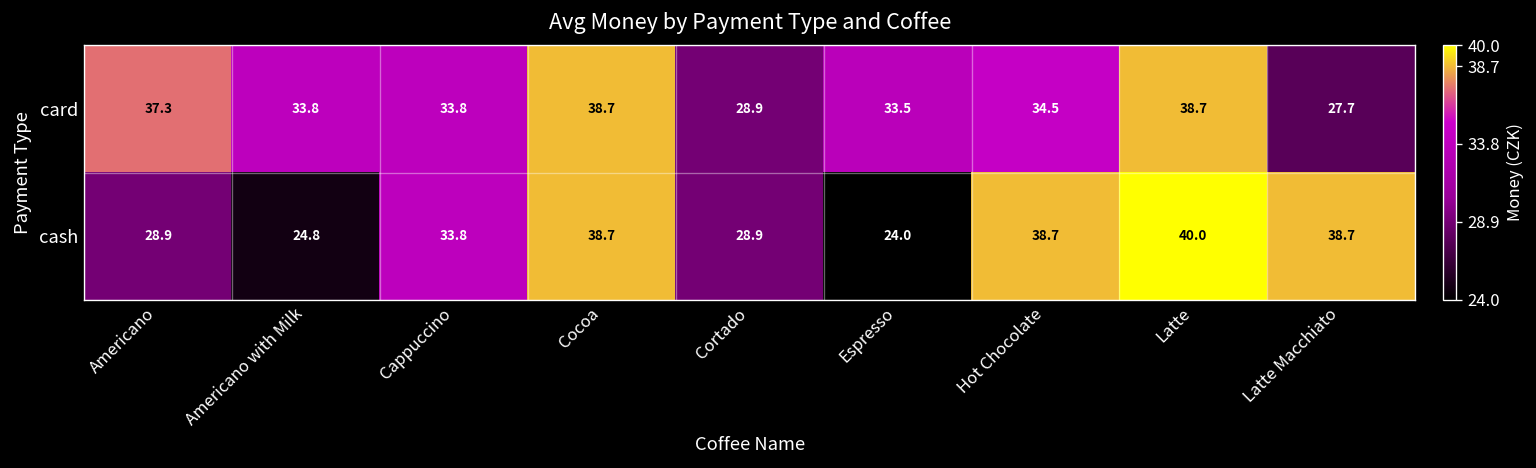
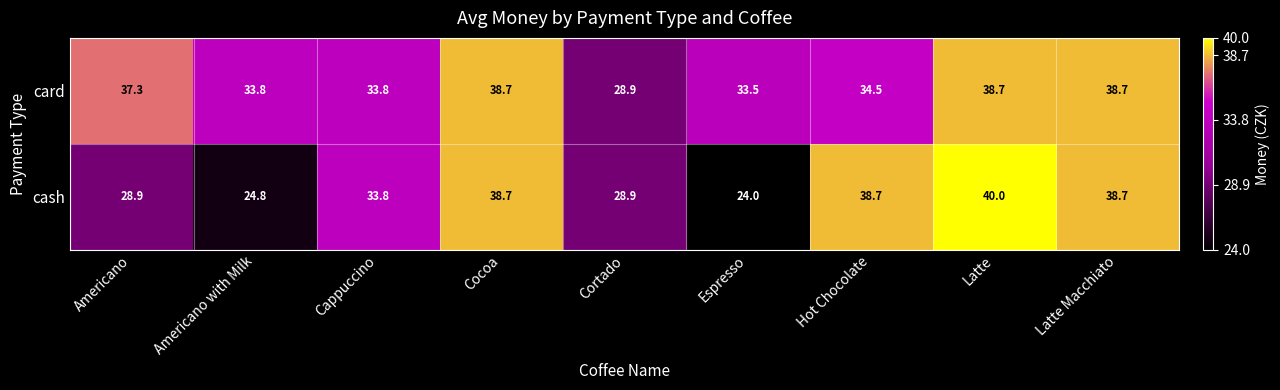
card, Latte Macchiato: 27.7 -> 38.7
